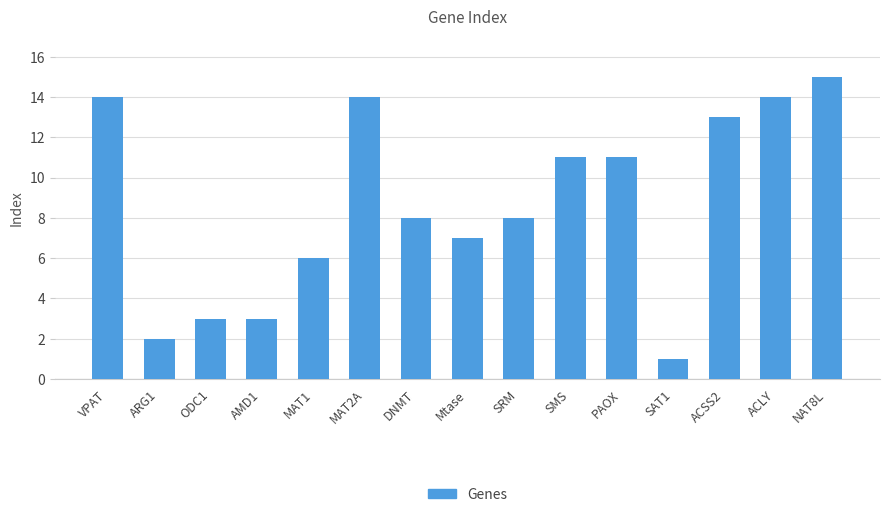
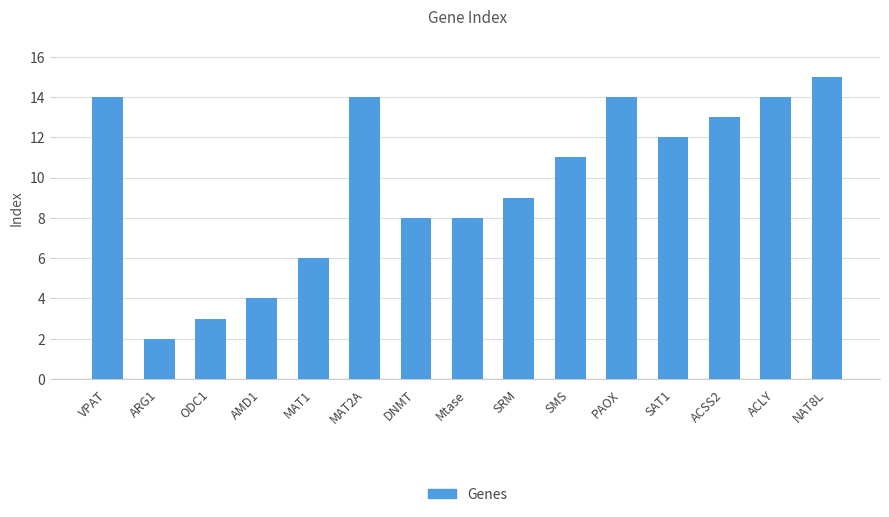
AMD1: 3 -> 4
Mtase: 7 -> 8
SRM: 8 -> 9
PAOX: 11 -> 14
SAT1: 1 -> 12
